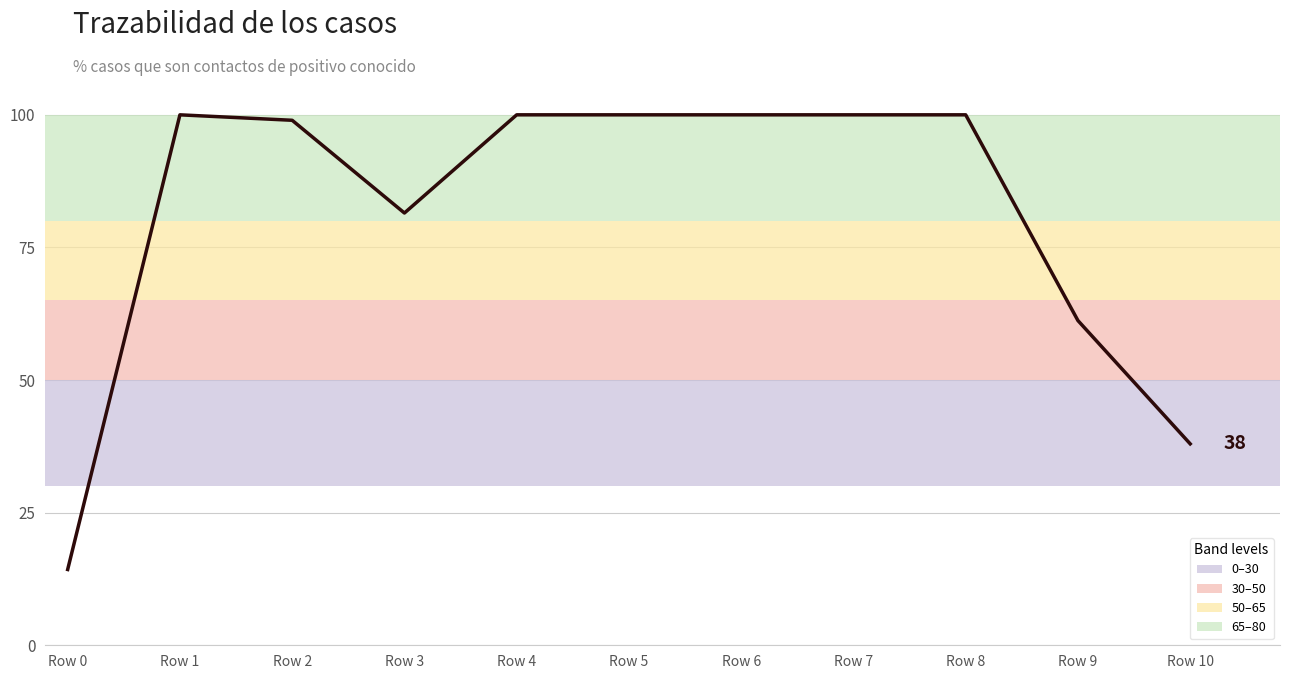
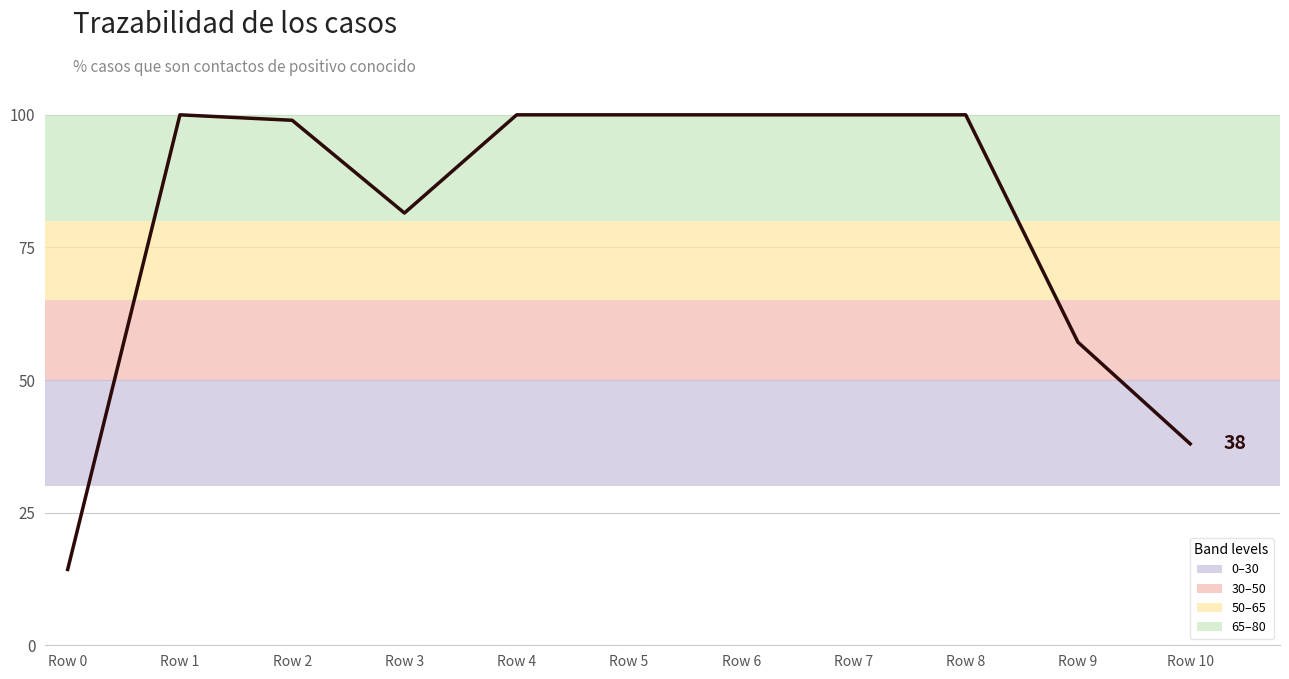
Row 9: 61 -> 57
